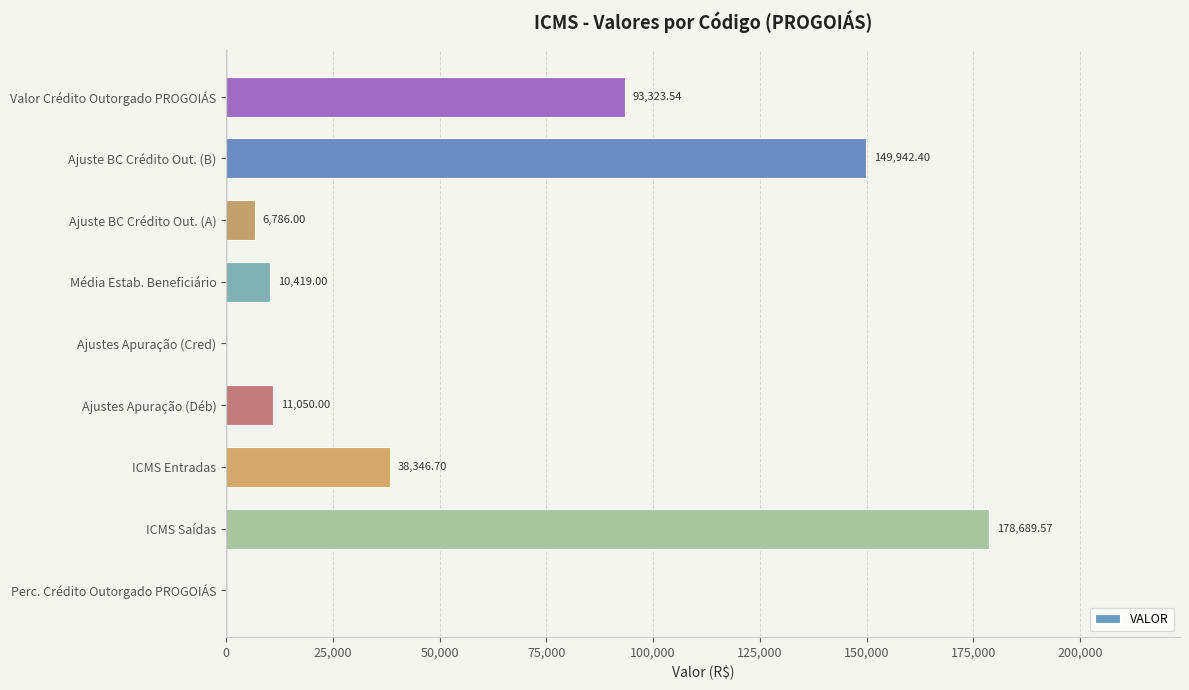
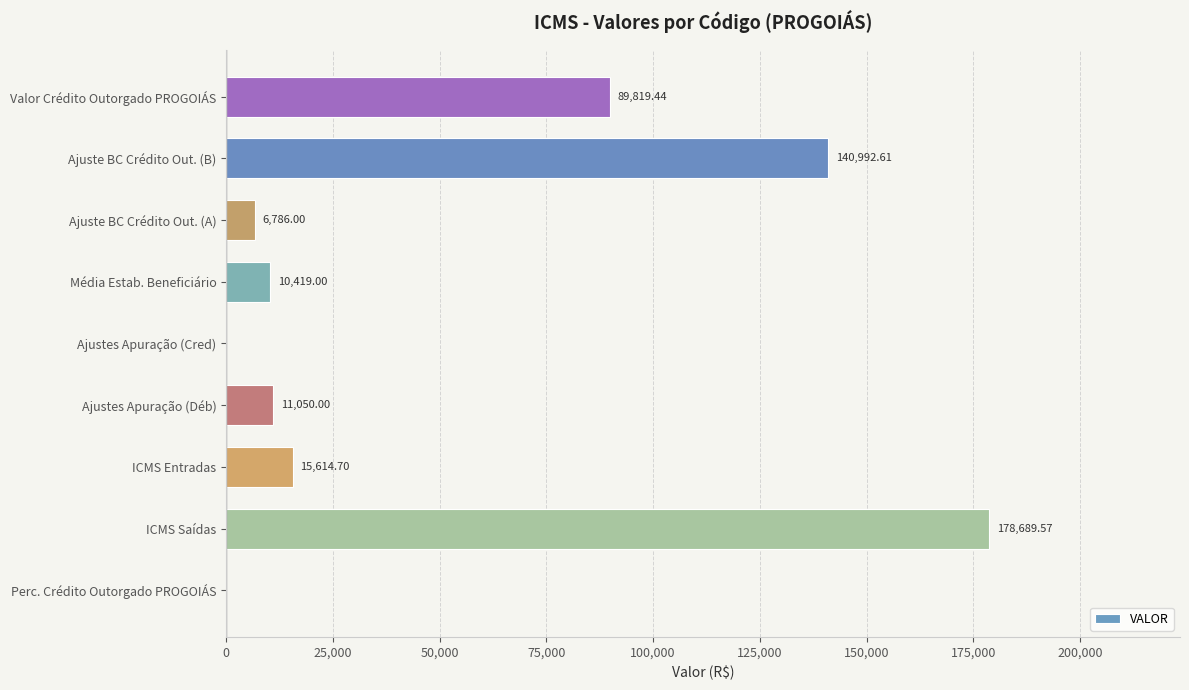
Valor Crédito Outorgado PROGOIÁS: 93,323.54 -> 89,819.44
Ajuste BC Crédito Out. (B): 149,942.40 -> 140,992.61
ICMS Entradas: 38,346.70 -> 15,614.70
